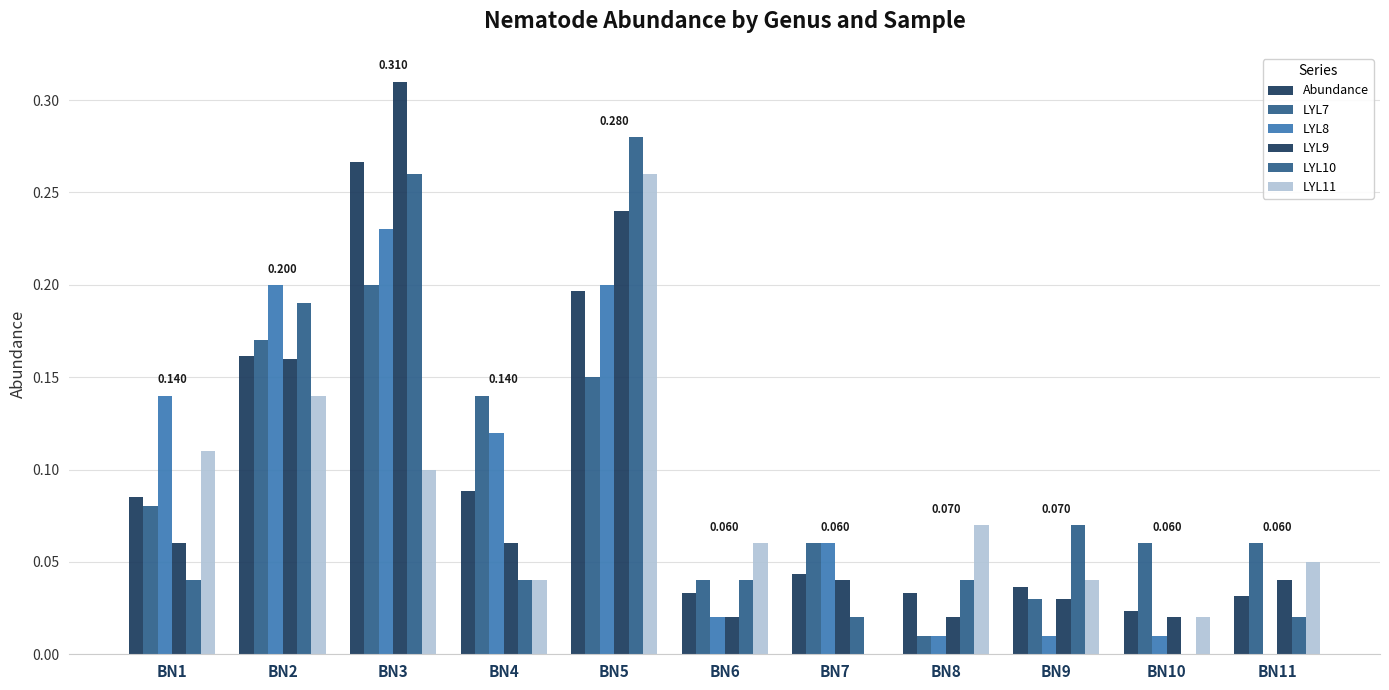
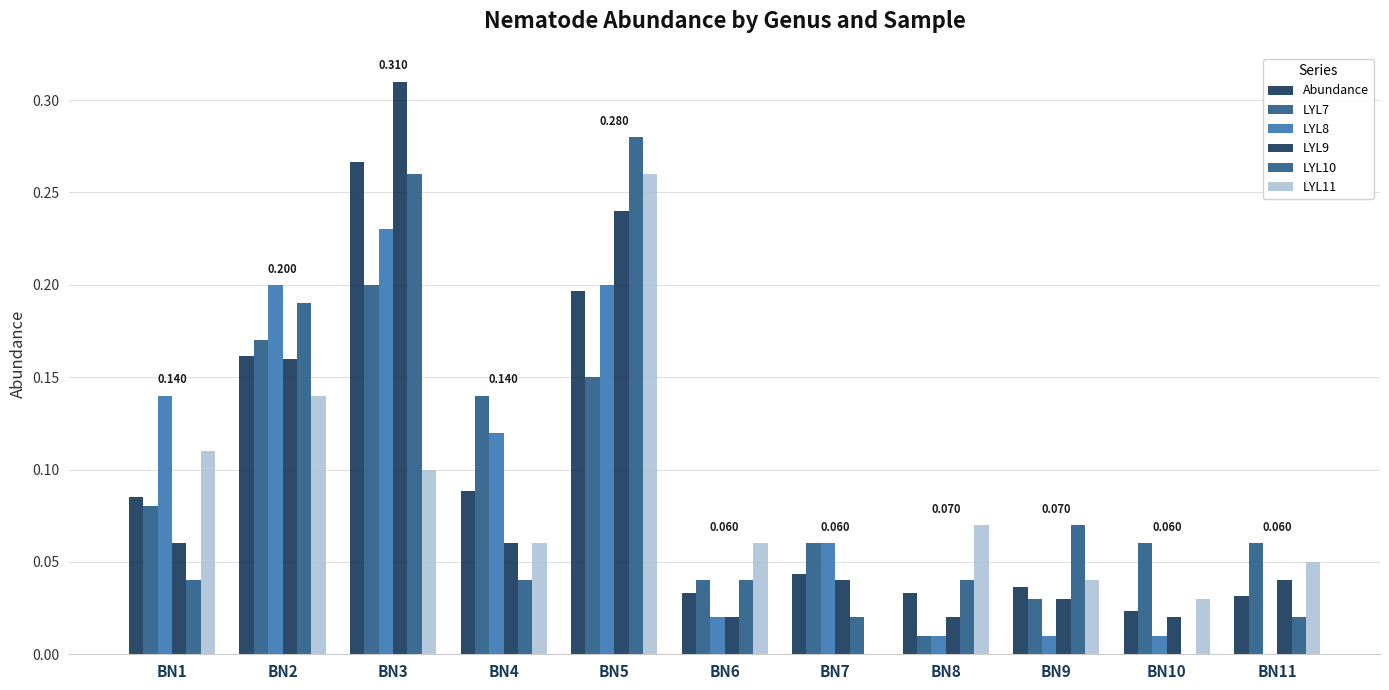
LYL11, BN4: 0.04 -> 0.06
LYL11, BN10: 0.02 -> 0.03
